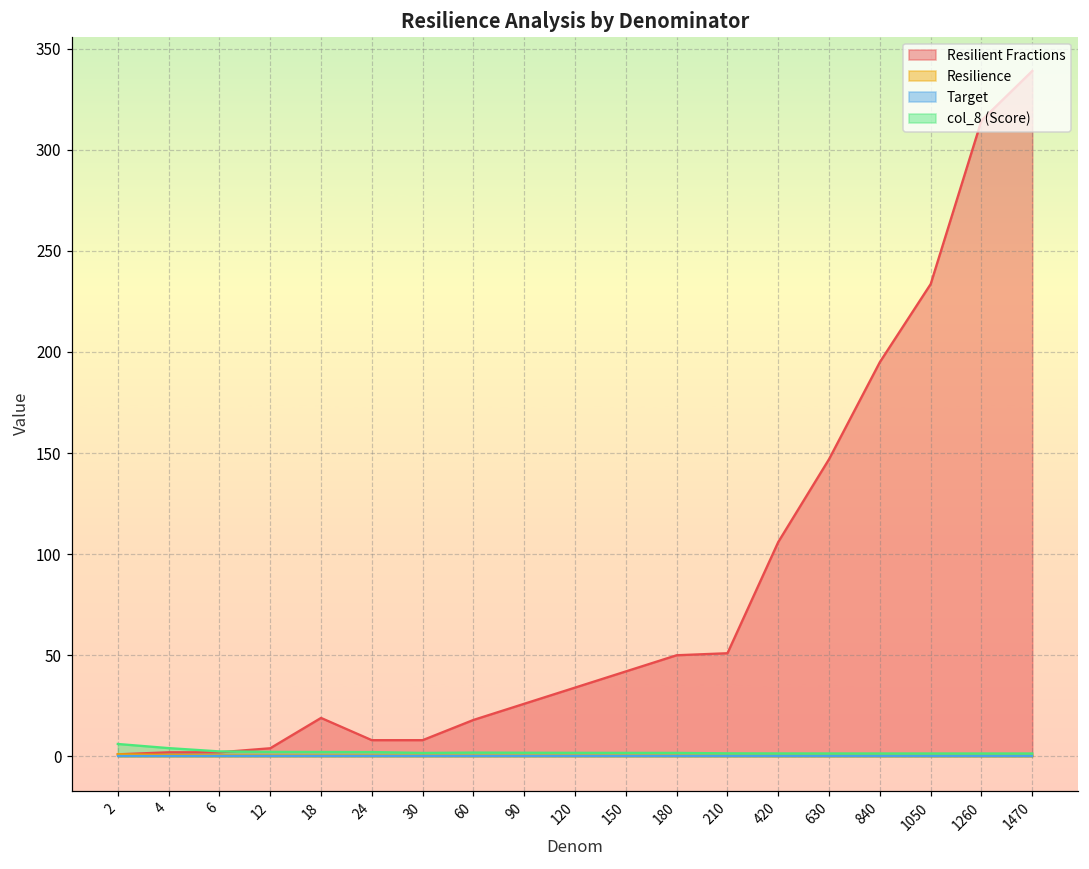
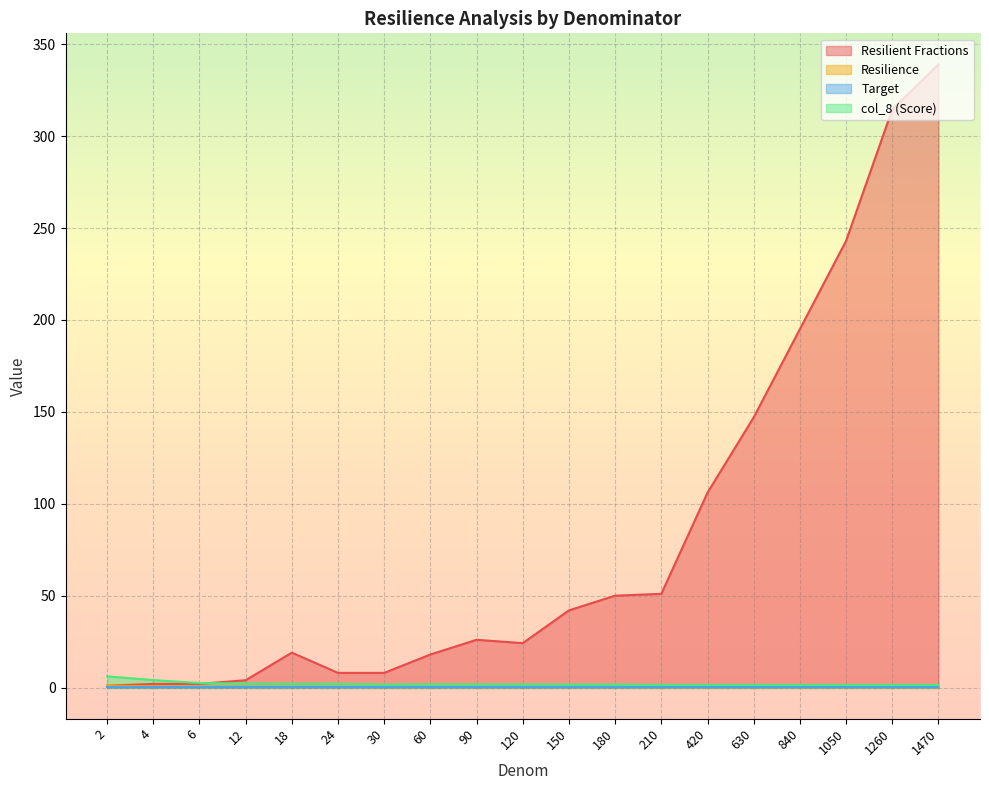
Resilient Fractions, 120: 34 -> 24
Resilient Fractions, 1050: 234 -> 243
